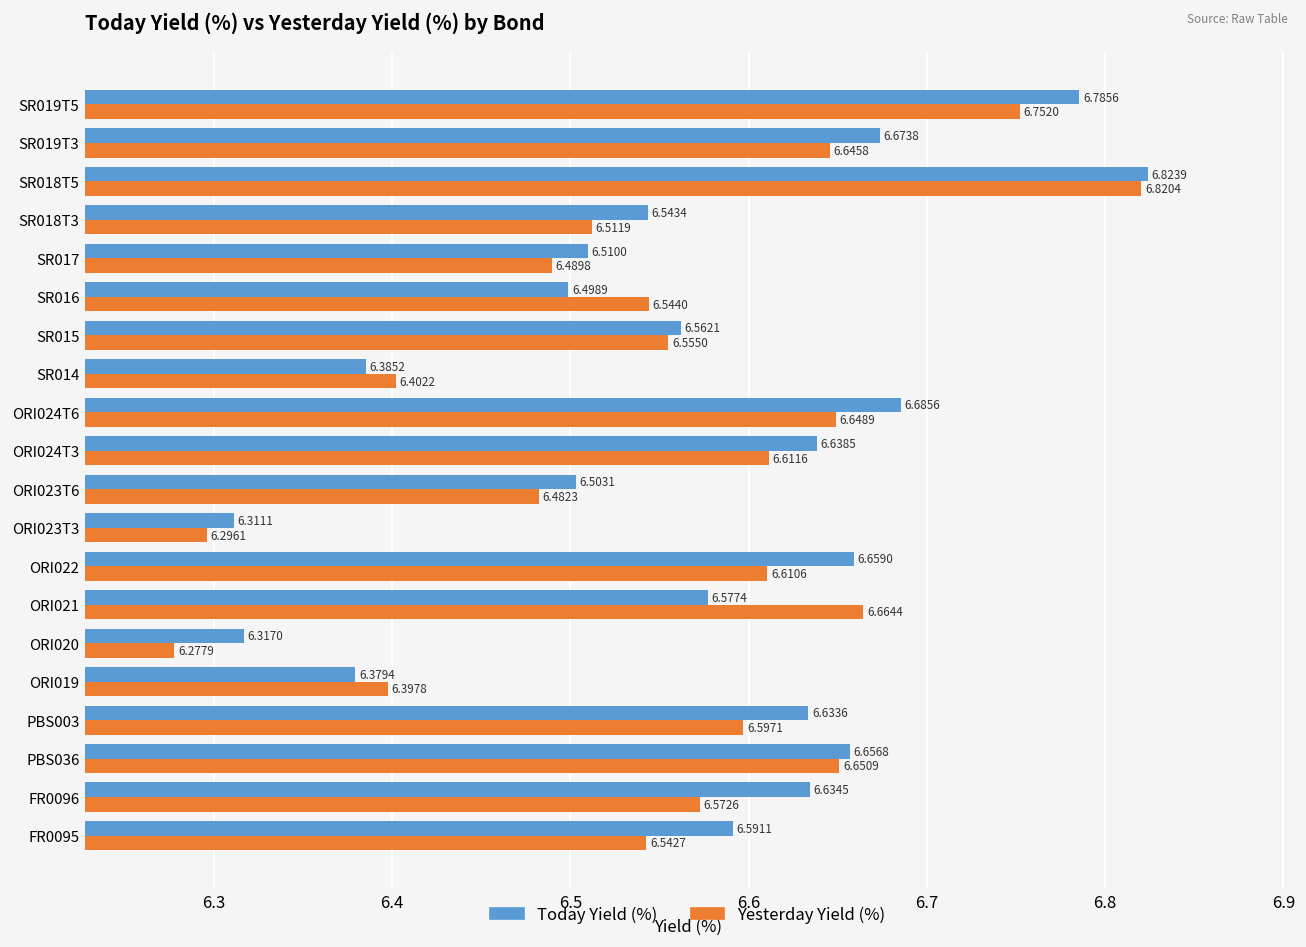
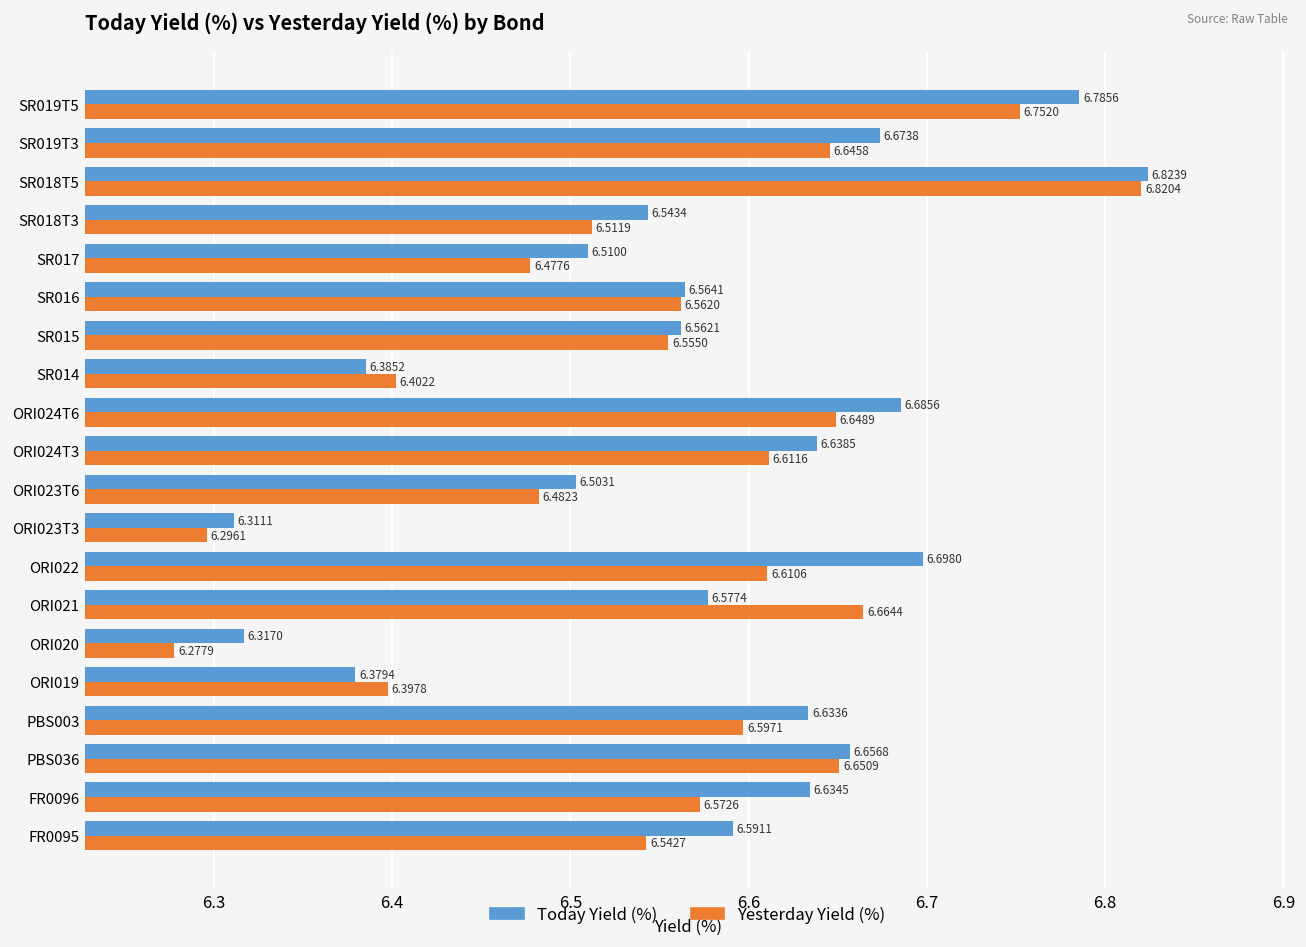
Yesterday Yield (%), SR017: 6.4898 -> 6.4776
Today Yield (%), SR016: 6.4989 -> 6.5641
Yesterday Yield (%), SR016: 6.5440 -> 6.5620
Today Yield (%), ORI022: 6.6590 -> 6.6980
